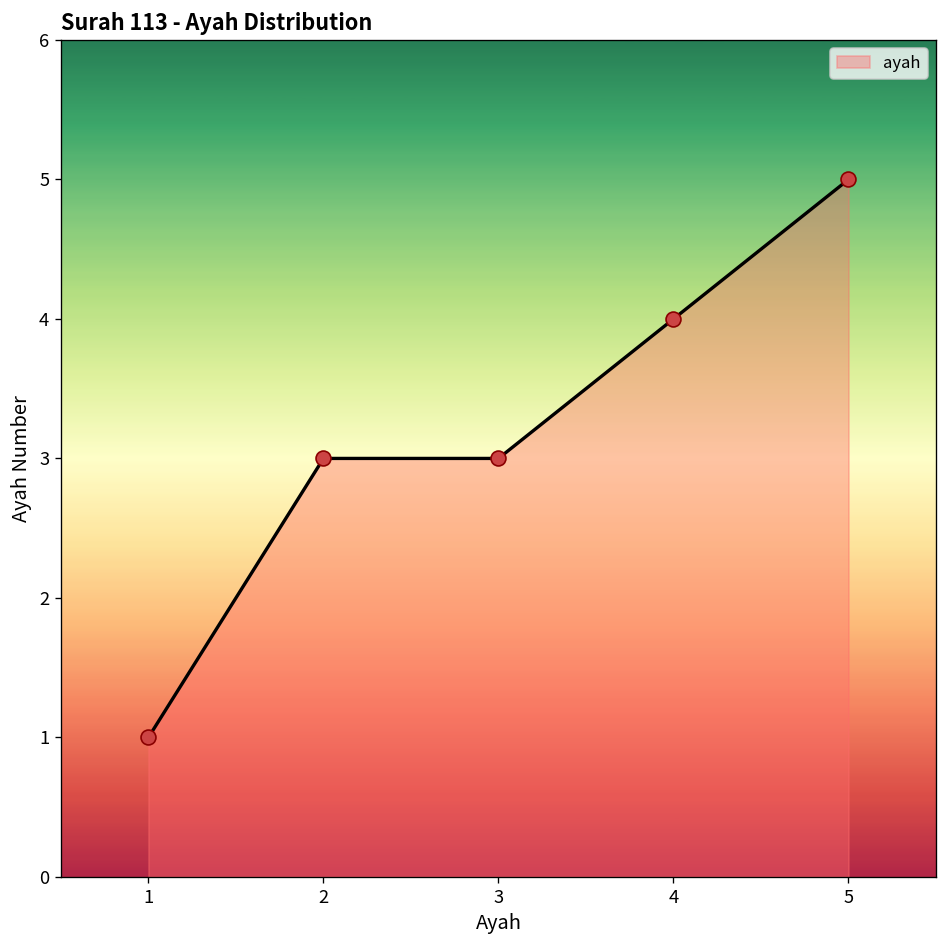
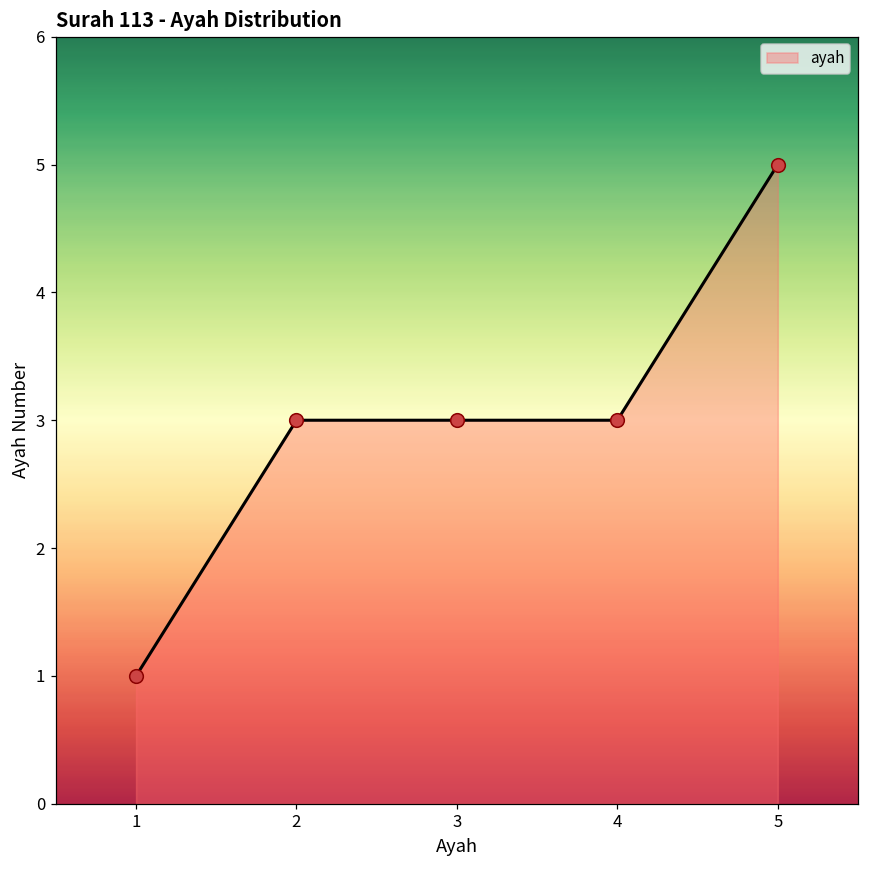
4: 4 -> 3
